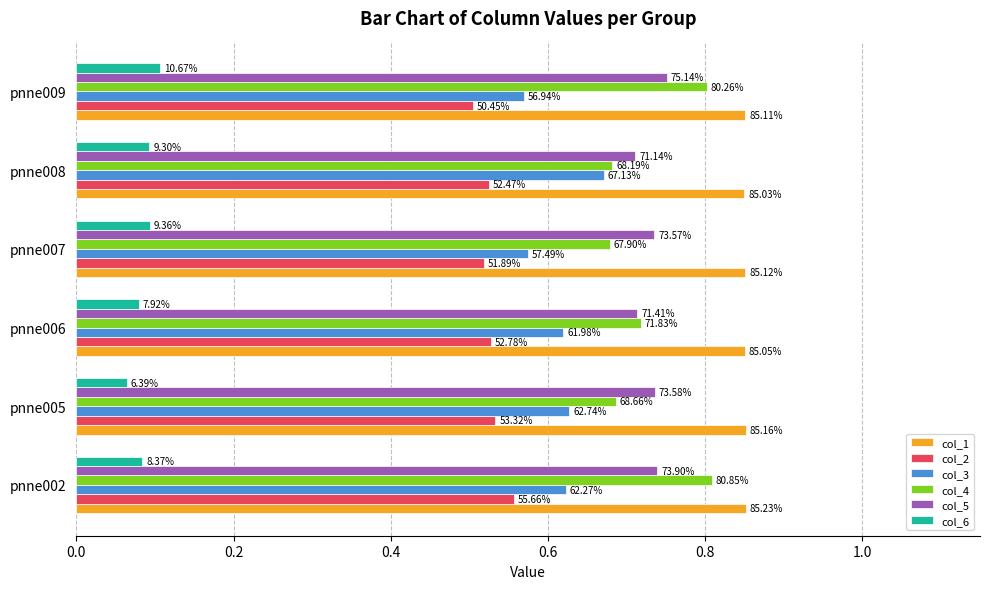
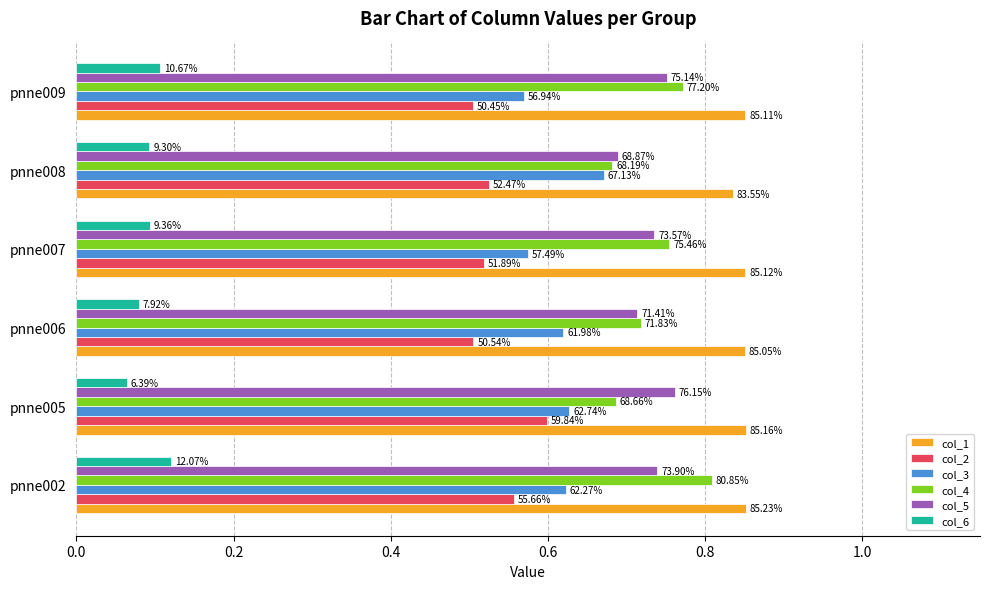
col_4, pnne009: 80.26% -> 77.20%
col_5, pnne008: 71.14% -> 68.87%
col_1, pnne008: 85.03% -> 83.55%
col_4, pnne007: 67.90% -> 75.46%
col_2, pnne006: 52.78% -> 50.54%
col_5, pnne005: 73.58% -> 76.15%
col_2, pnne005: 53.32% -> 59.84%
col_6, pnne002: 8.37% -> 12.07%
